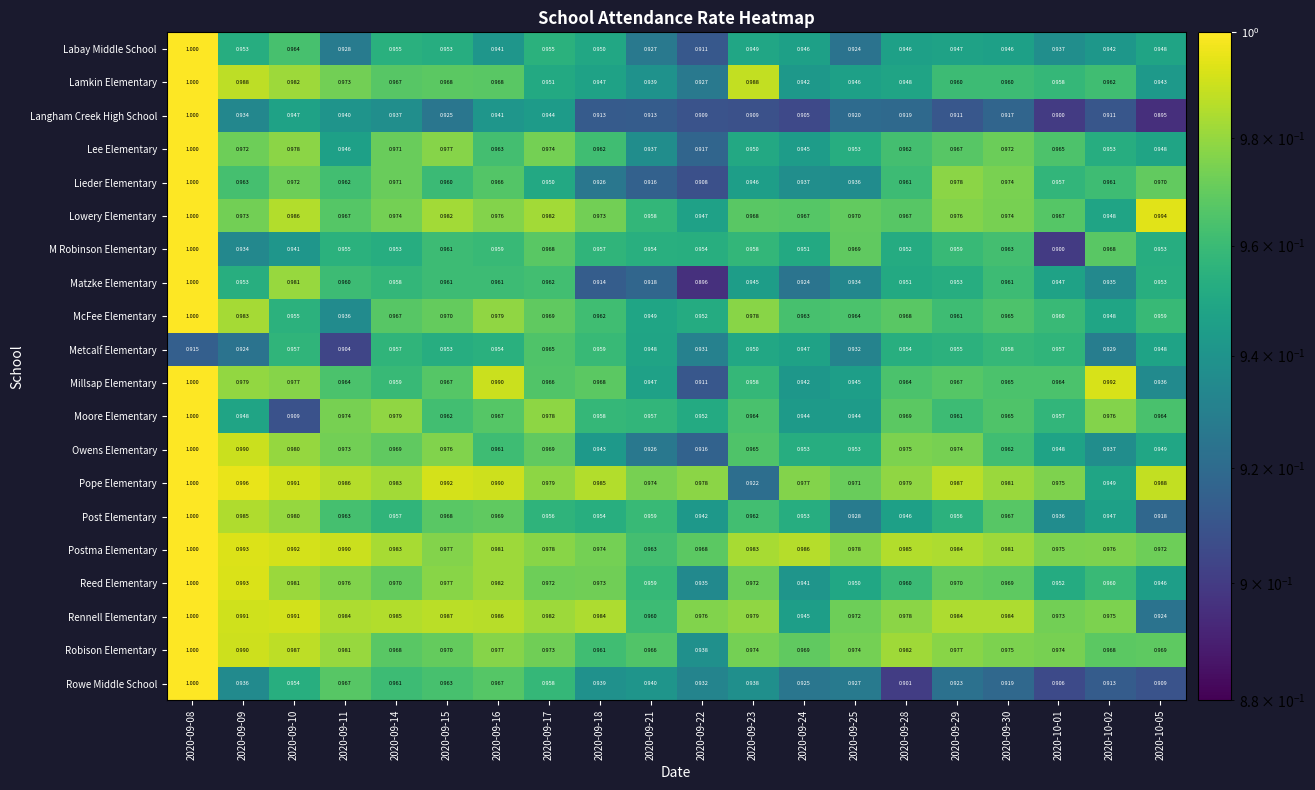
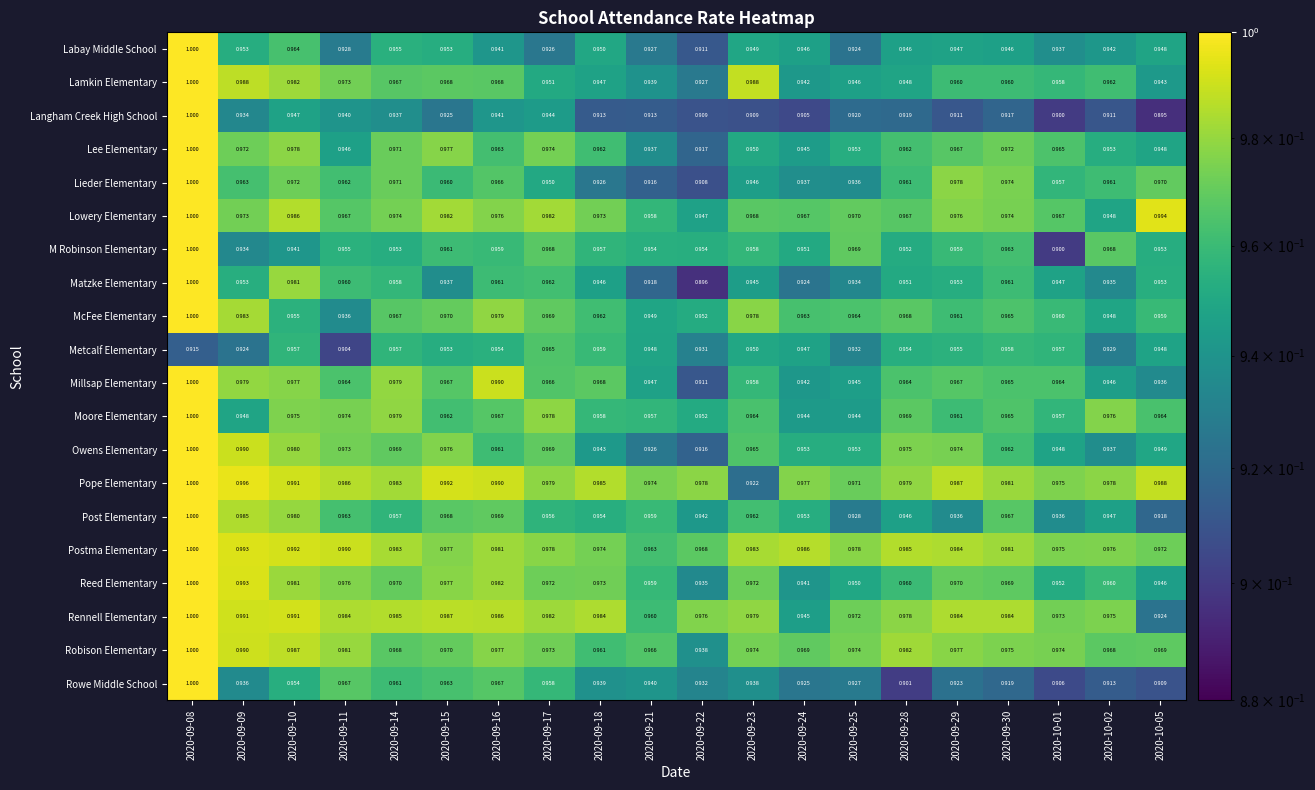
Labay Middle School, 2020-09-17: 0.955 -> 0.926
Matzke Elementary, 2020-09-15: 0.961 -> 0.937
Matzke Elementary, 2020-09-18: 0.914 -> 0.946
Millsap Elementary, 2020-09-14: 0.959 -> 0.979
Millsap Elementary, 2020-10-02: 0.992 -> 0.946
Moore Elementary, 2020-09-10: 0.909 -> 0.975
Pope Elementary, 2020-10-02: 0.949 -> 0.978
Post Elementary, 2020-09-29: 0.956 -> 0.936
